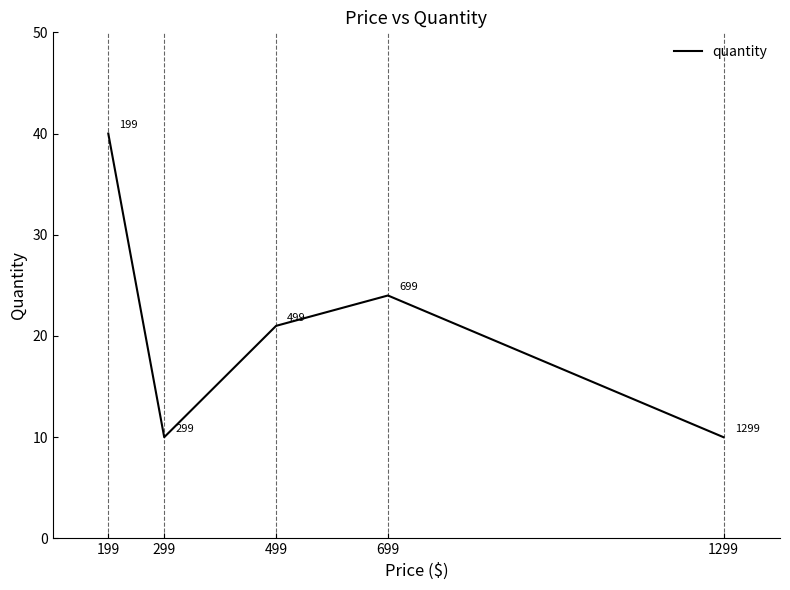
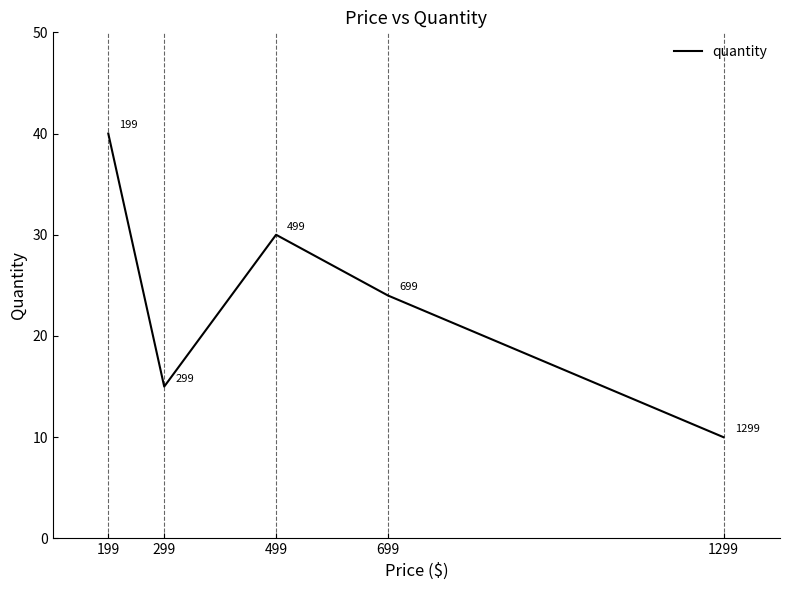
299: 10 -> 15
499: 21 -> 30
